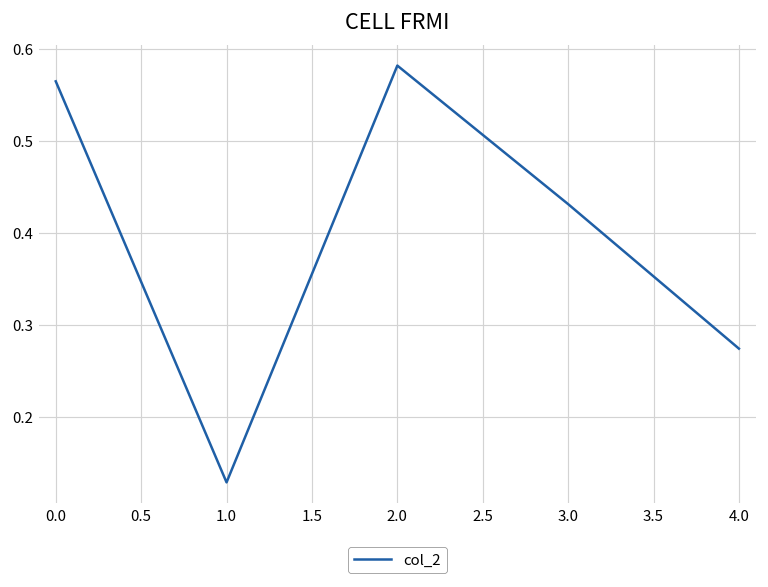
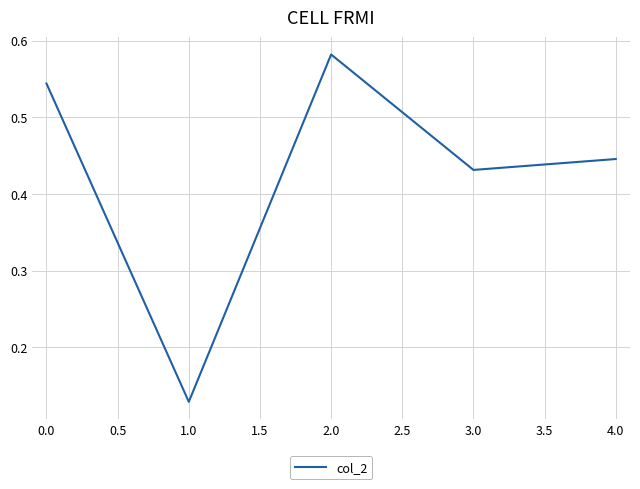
0.0: 0.56 -> 0.54
4.0: 0.27 -> 0.45
